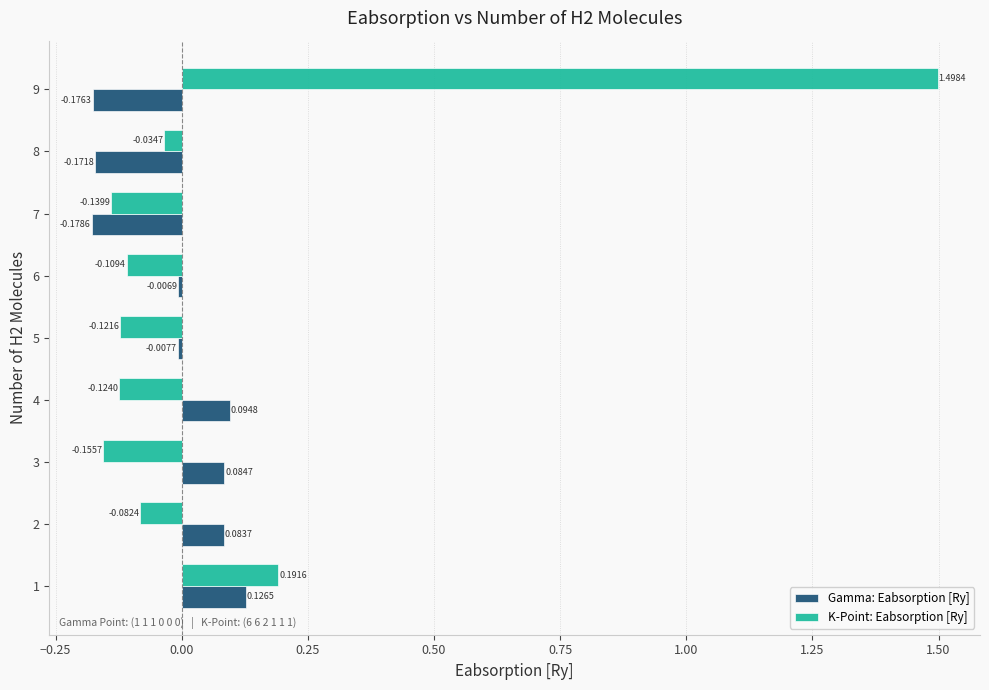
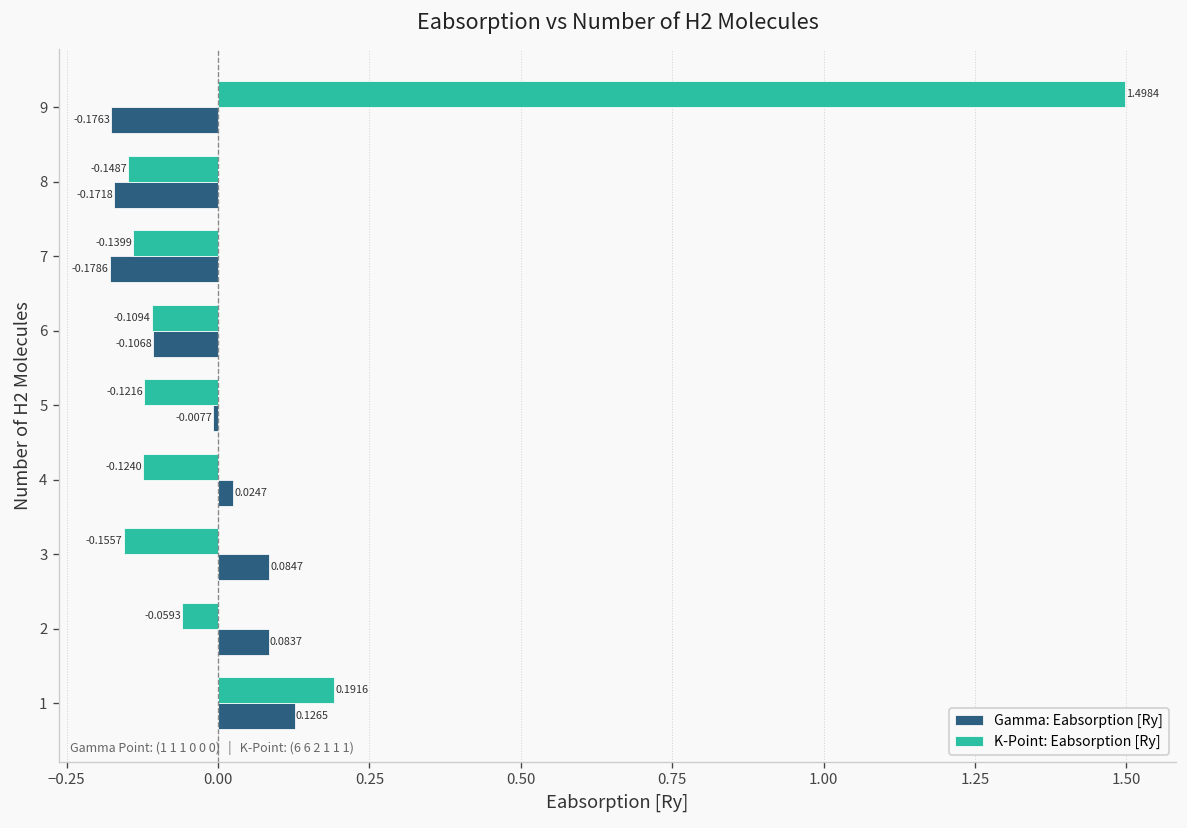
K-Point: Eabsorption [Ry], 8: -0.0347 -> -0.1487
Gamma: Eabsorption [Ry], 6: -0.0069 -> -0.1068
Gamma: Eabsorption [Ry], 4: 0.0948 -> 0.0247
K-Point: Eabsorption [Ry], 2: -0.0824 -> -0.0593
